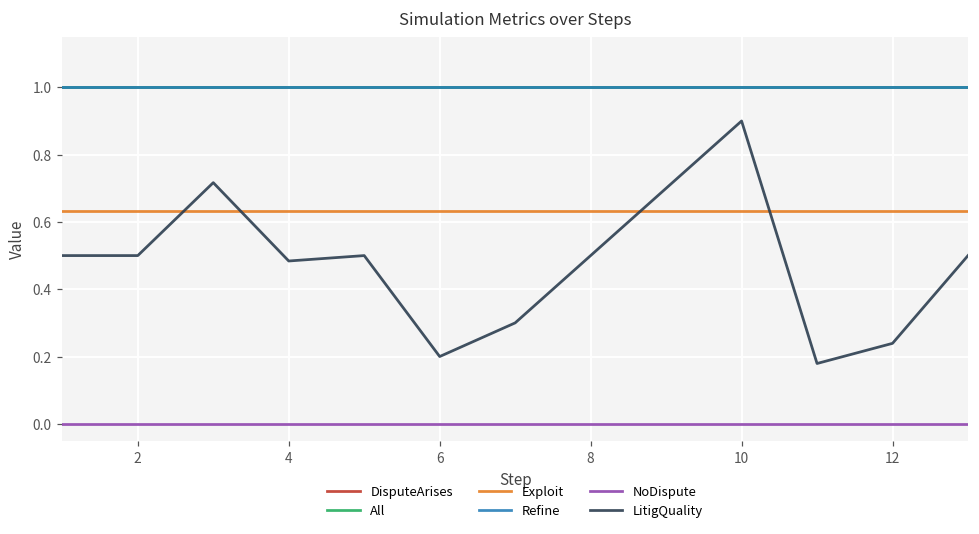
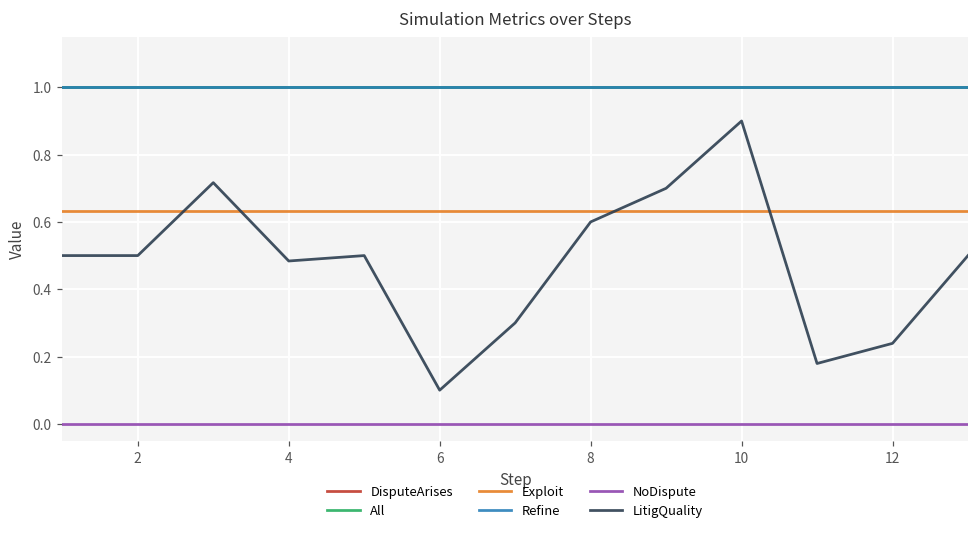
LitigQuality, 6: 0.2 -> 0.1
LitigQuality, 8: 0.5 -> 0.6
